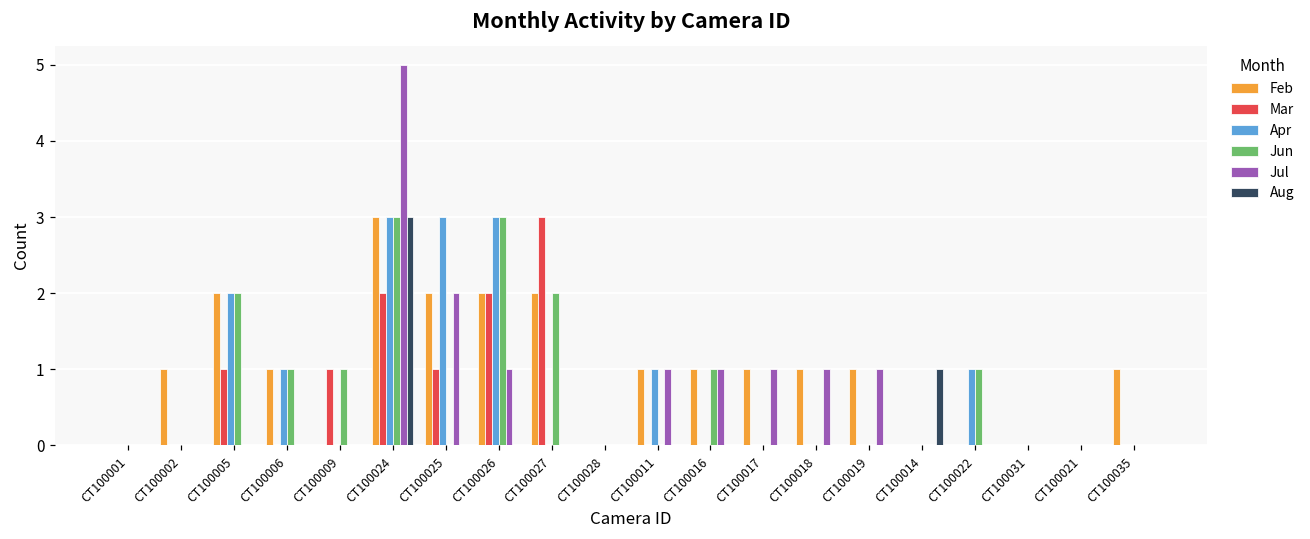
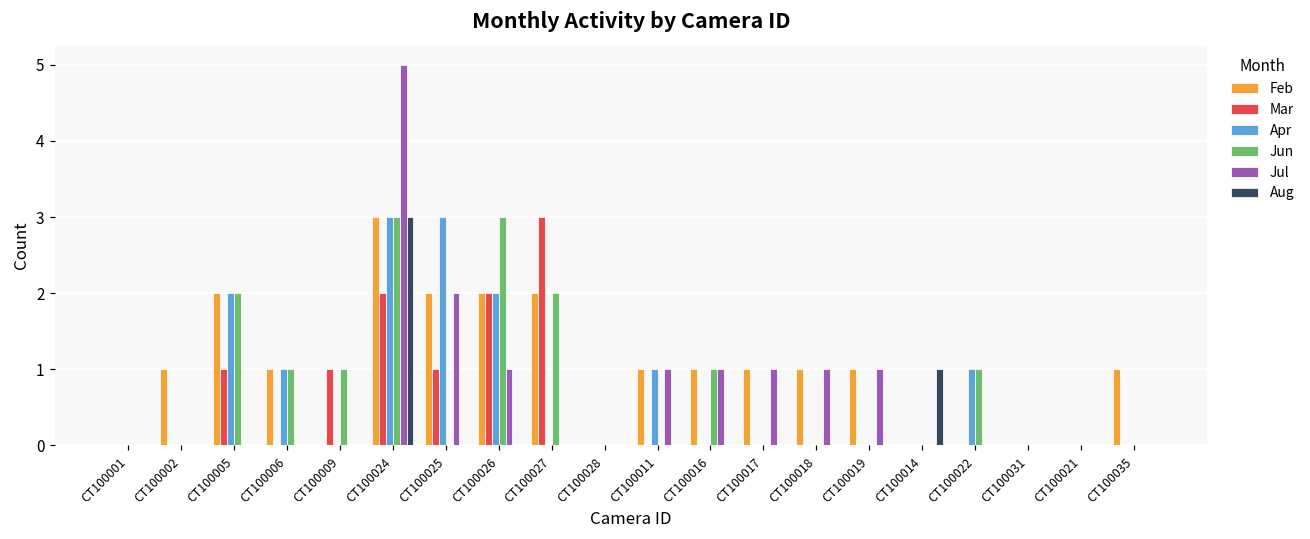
Apr, CT100026: 3 -> 2
